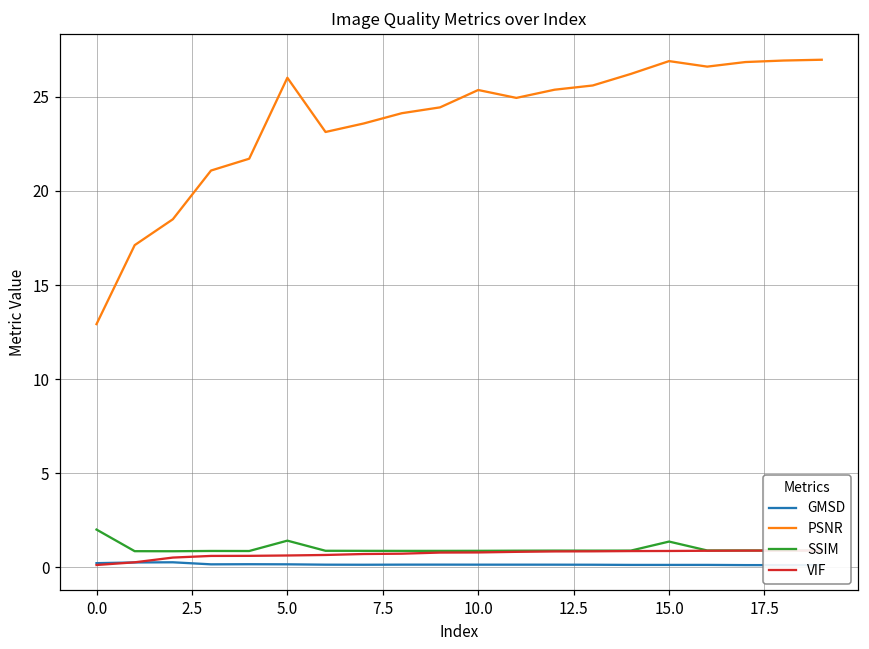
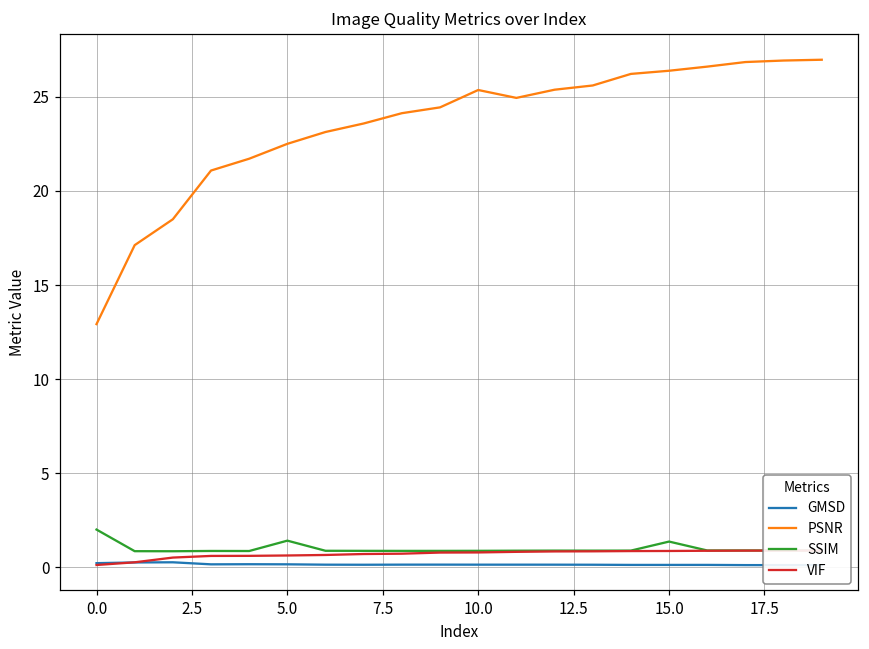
PSNR, 5.0: 26.0 -> 22.5
PSNR, 15.0: 26.9 -> 26.4
